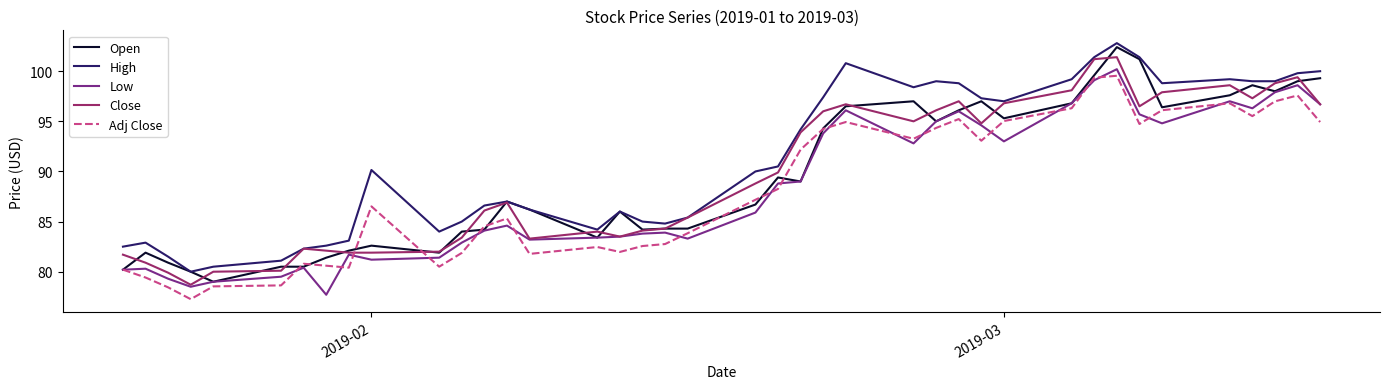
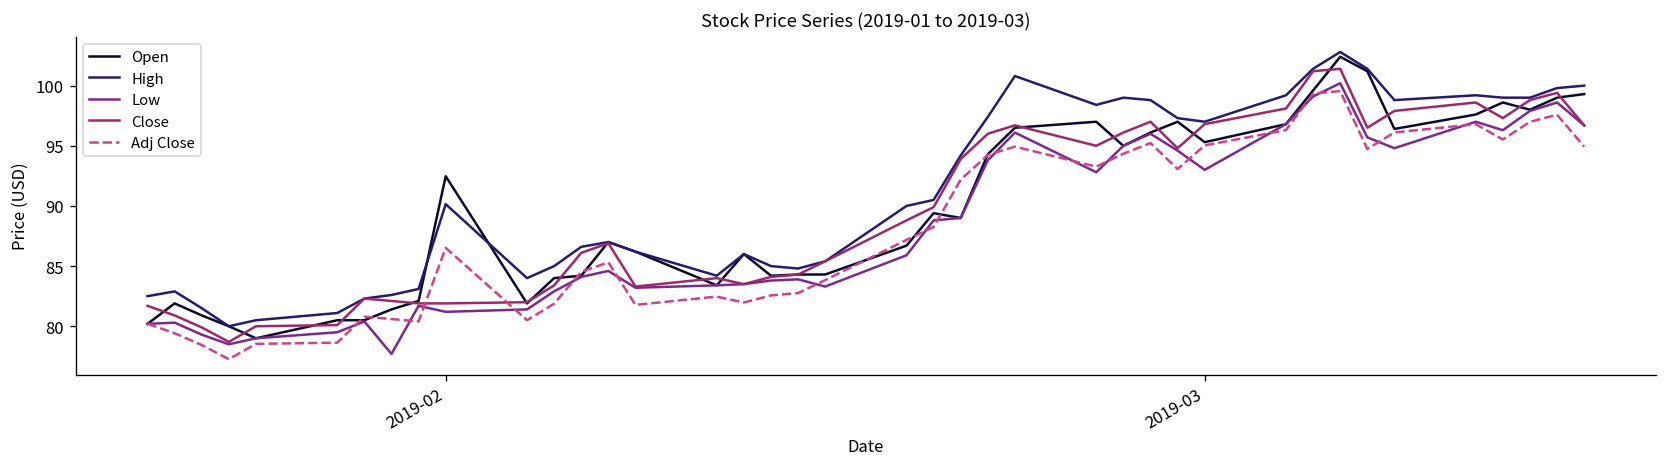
Open, 2019-02: 82.6 -> 92.5
